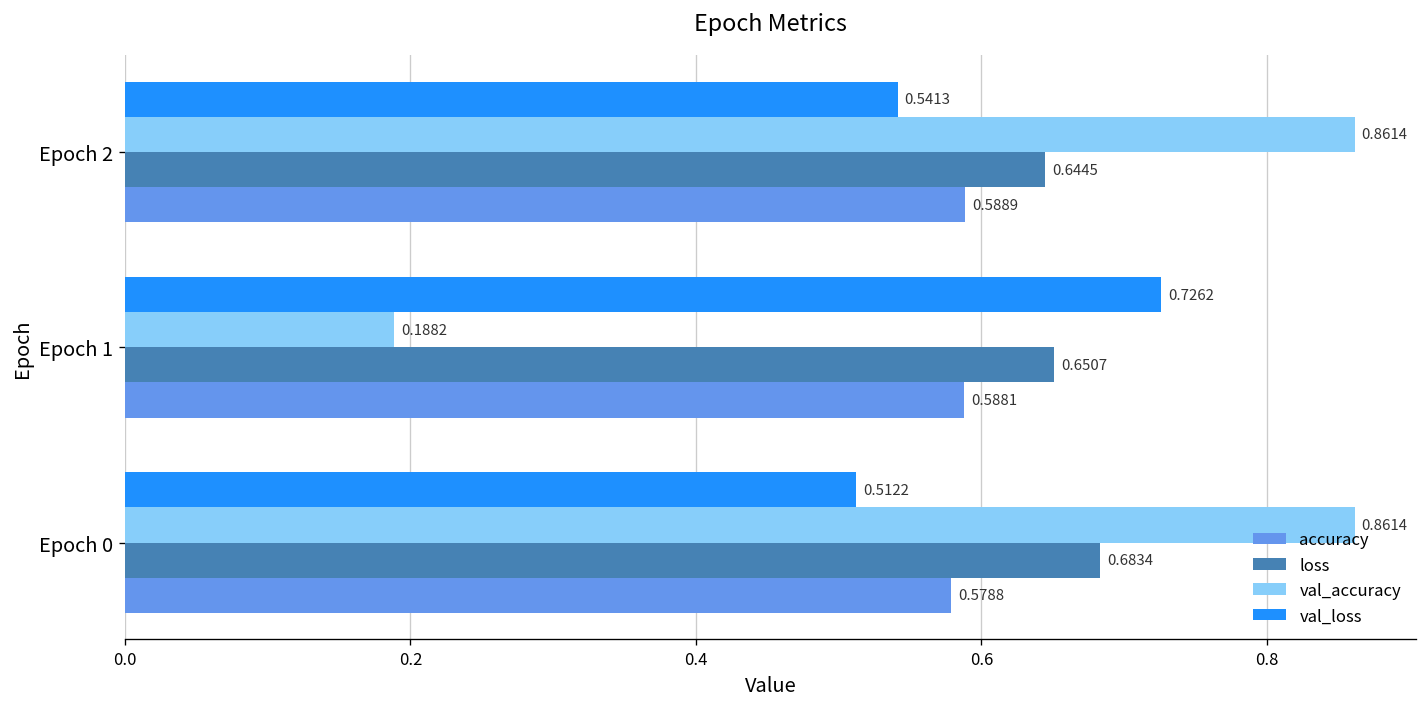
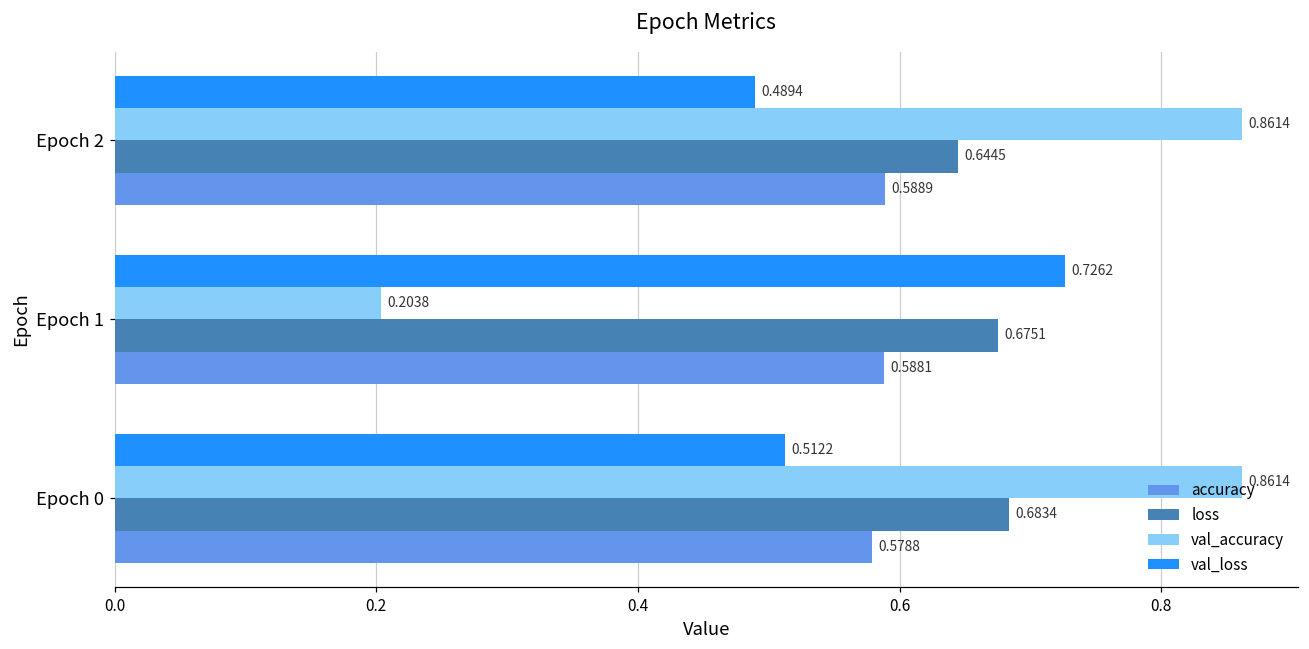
val_loss, Epoch 2: 0.5413 -> 0.4894
val_accuracy, Epoch 1: 0.1882 -> 0.2038
loss, Epoch 1: 0.6507 -> 0.6751
